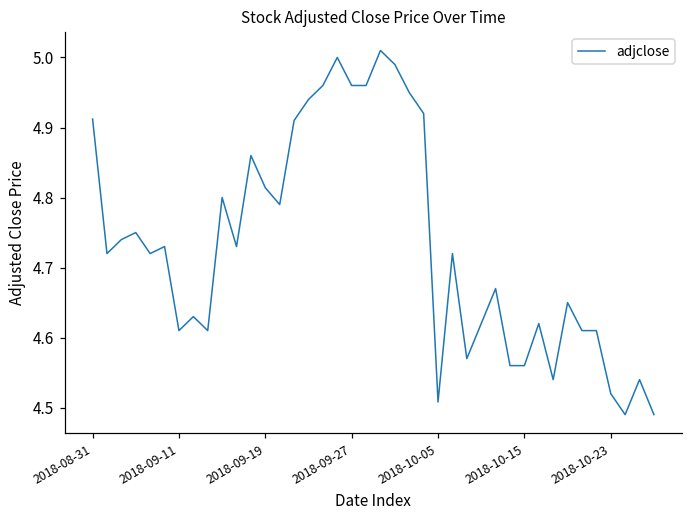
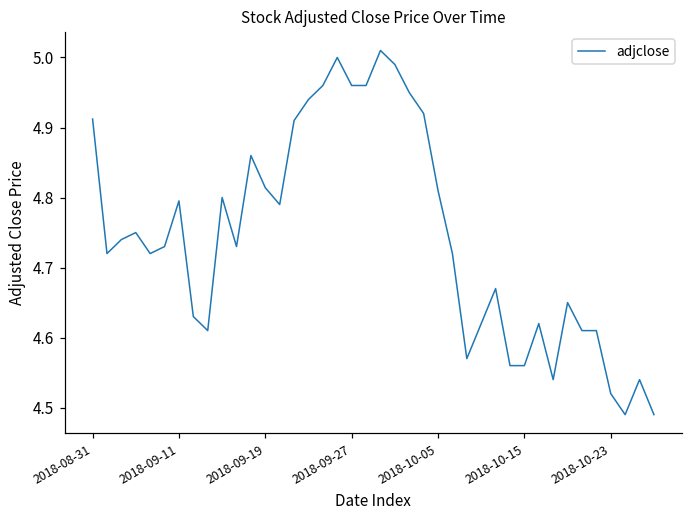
2018-09-11: 4.61 -> 4.80
2018-10-05: 4.51 -> 4.81
